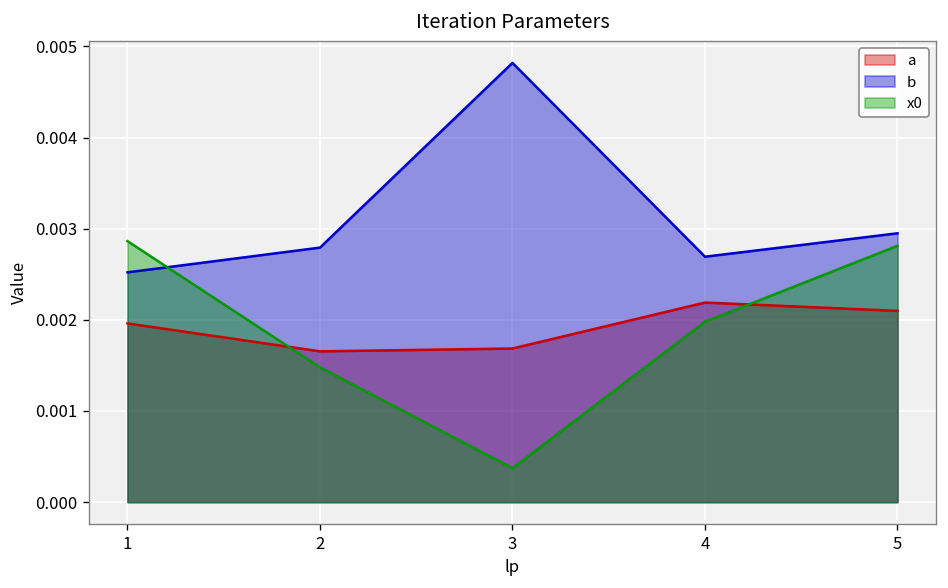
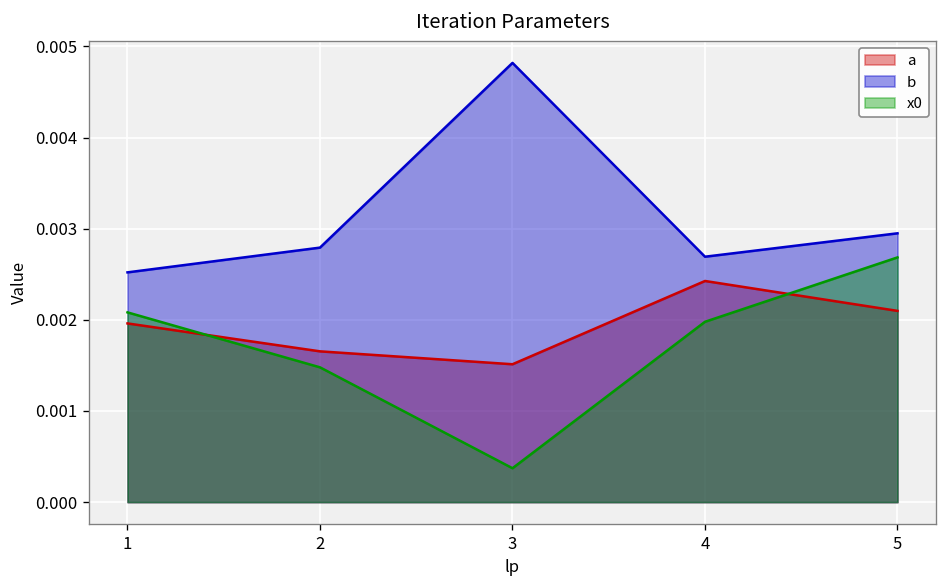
x0, 1: 0.0029 -> 0.0021
a, 3: 0.0017 -> 0.0015
a, 4: 0.0022 -> 0.0024
x0, 5: 0.0028 -> 0.0027
